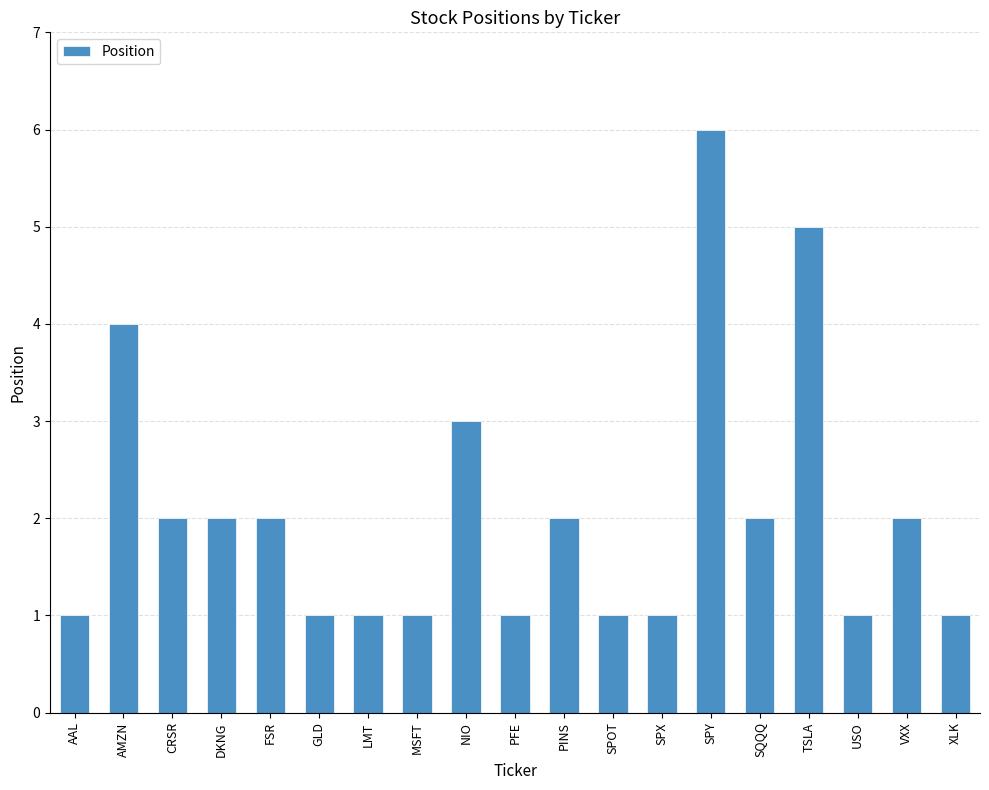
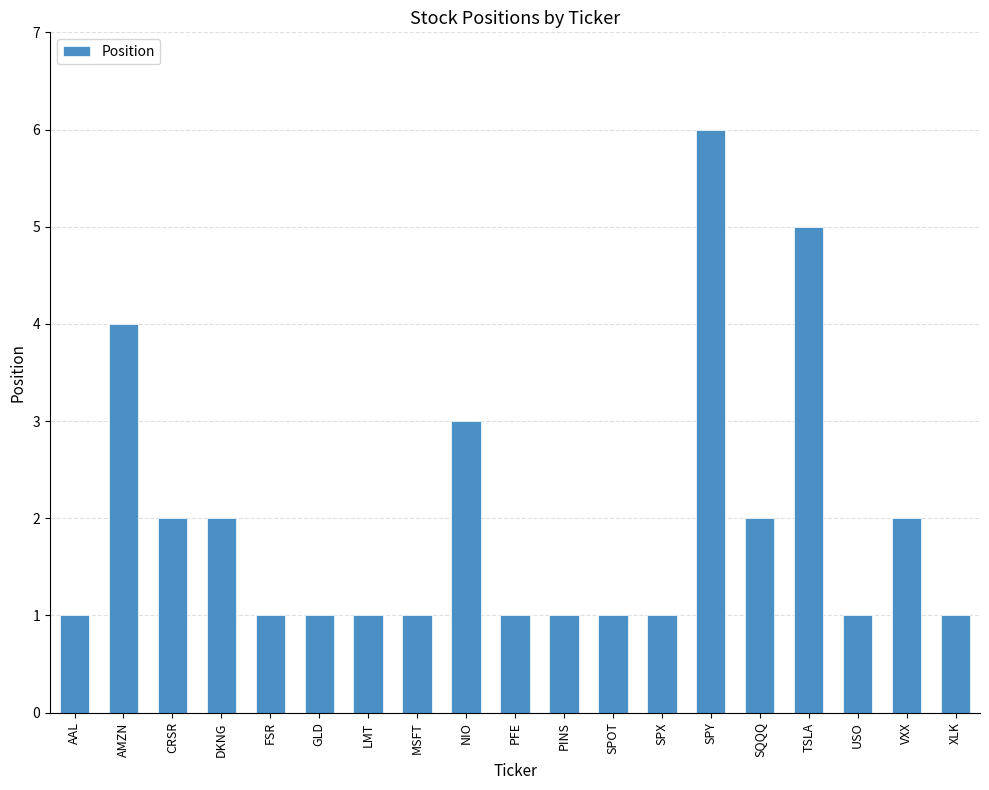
FSR: 2 -> 1
PINS: 2 -> 1
